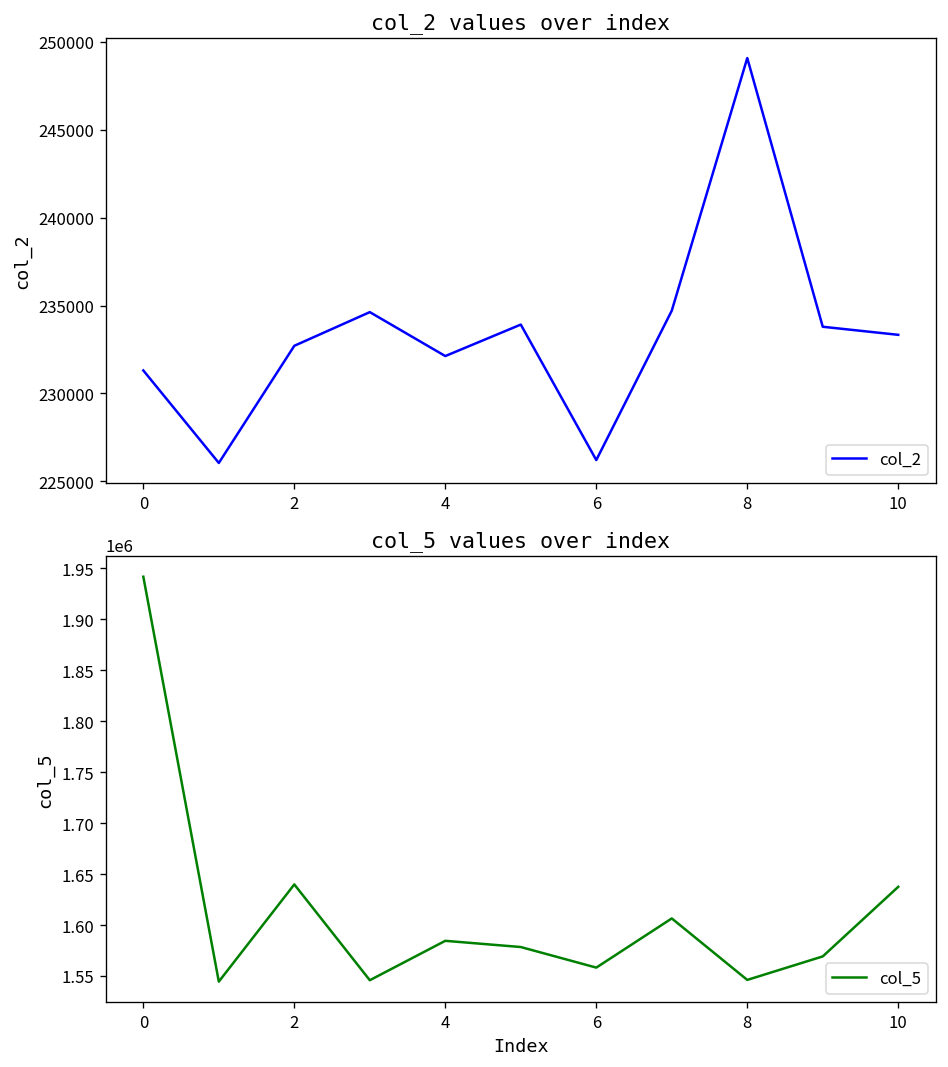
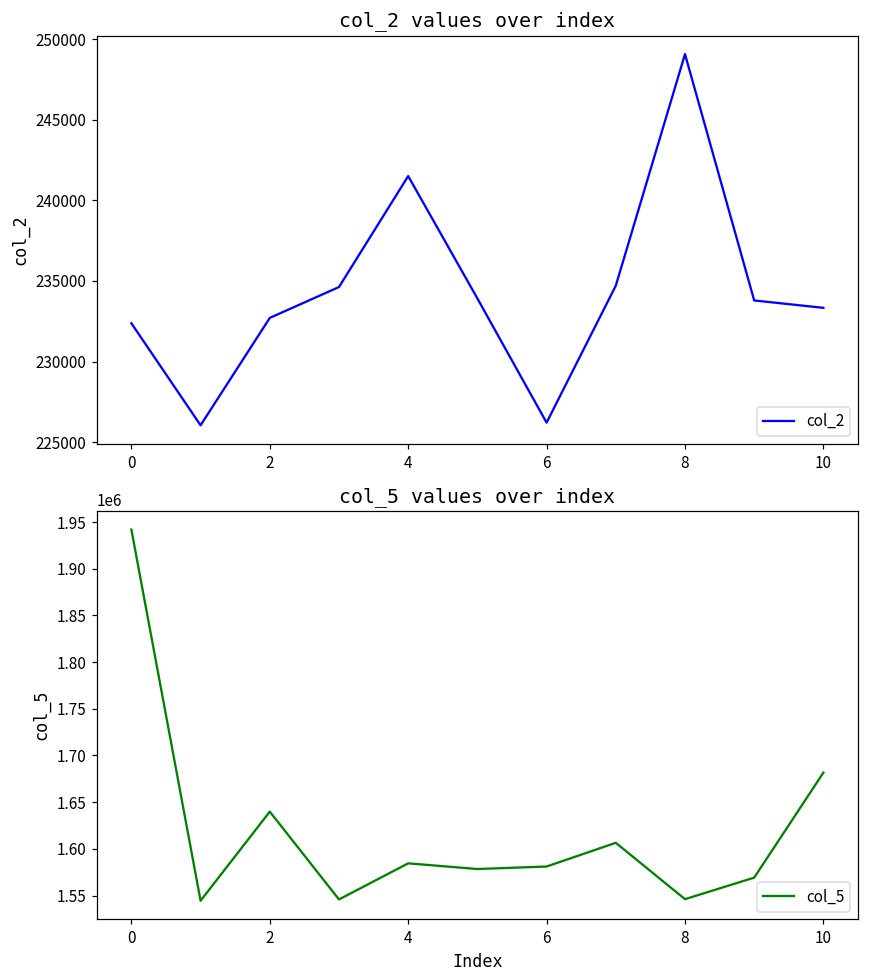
col_2 values over index, 0: 231300 -> 232400
col_2 values over index, 4: 232100 -> 241500
col_5 values over index, 6: 1560000 -> 1580000
col_5 values over index, 10: 1640000 -> 1680000
